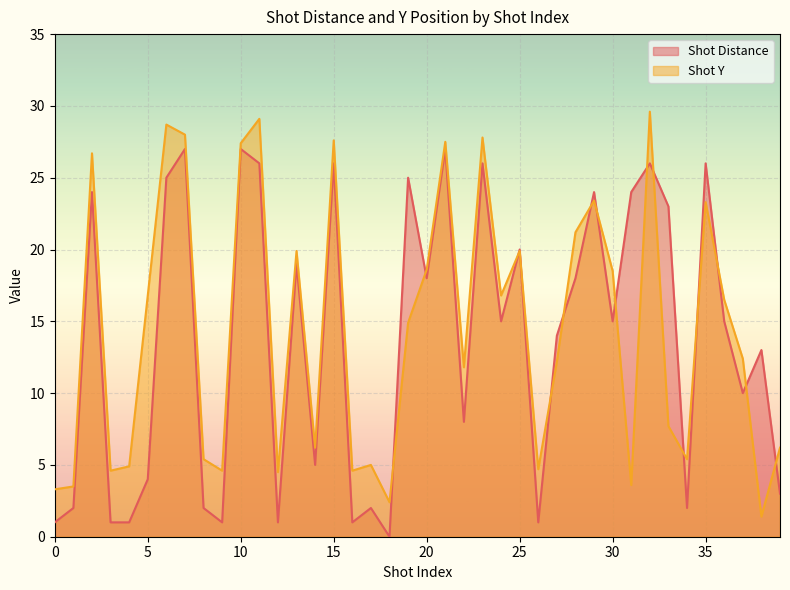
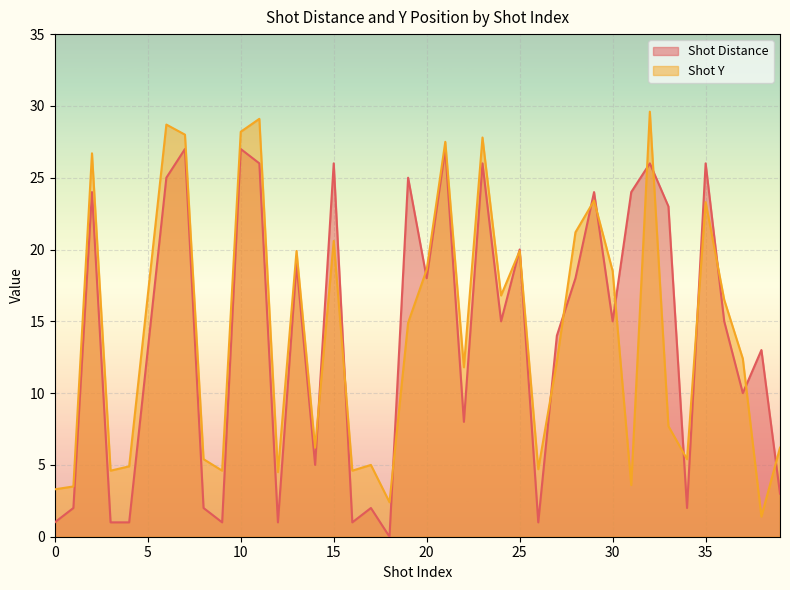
Shot Distance, 5: 4 -> 13
Shot Y, 10: 27.4 -> 28.2
Shot Y, 15: 27.6 -> 20.6
